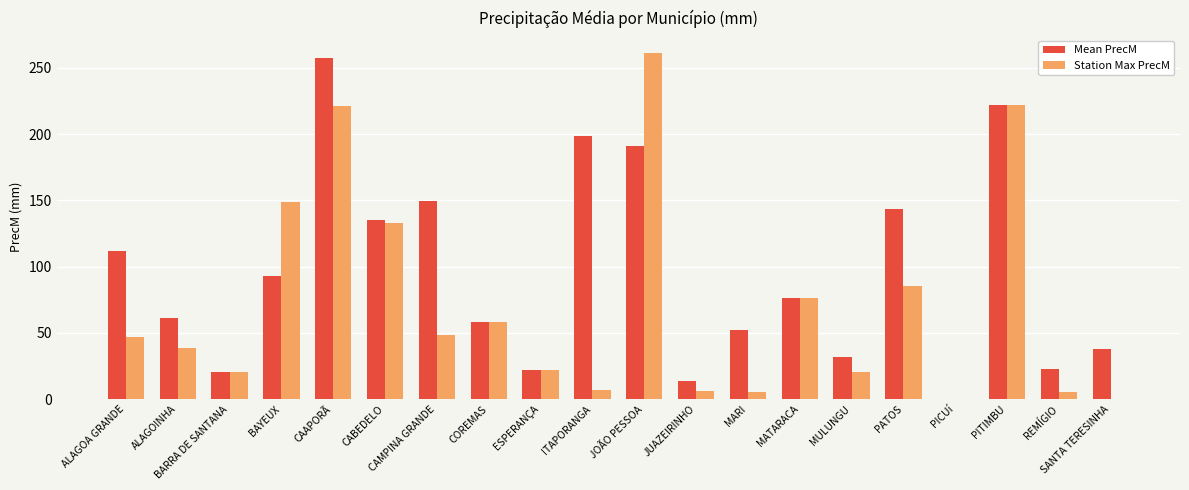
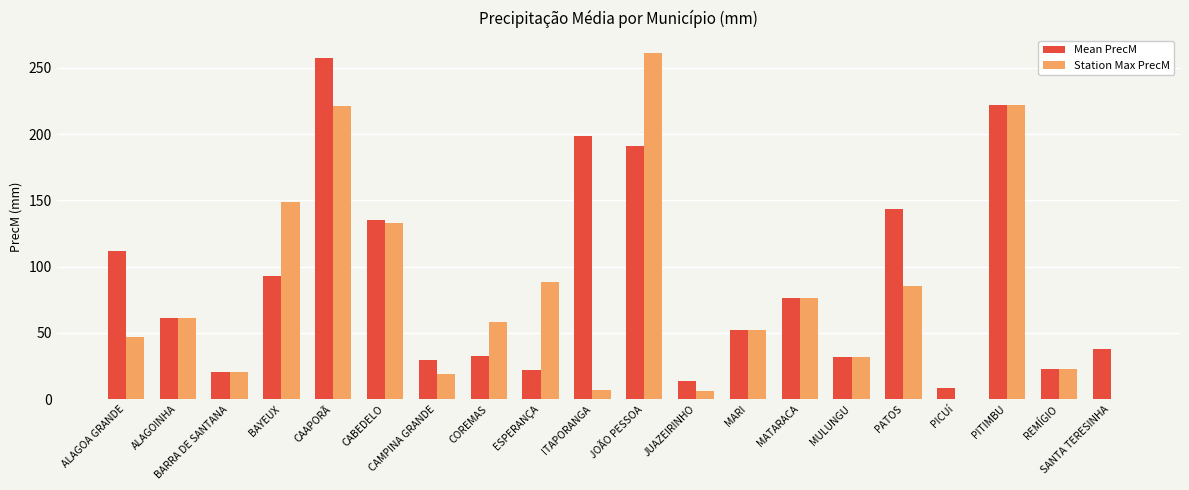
Station Max PrecM, ALAGOINHA: 39 -> 61
Mean PrecM, CAMPINA GRANDE: 149 -> 30
Station Max PrecM, CAMPINA GRANDE: 48 -> 19
Mean PrecM, COREMAS: 58 -> 33
Station Max PrecM, ESPERANÇA: 22 -> 89
Station Max PrecM, MARI: 5 -> 52
Station Max PrecM, MULUNGU: 20 -> 32
Mean PrecM, PICUí: 0 -> 8
Station Max PrecM, REMÍGIO: 5 -> 22
